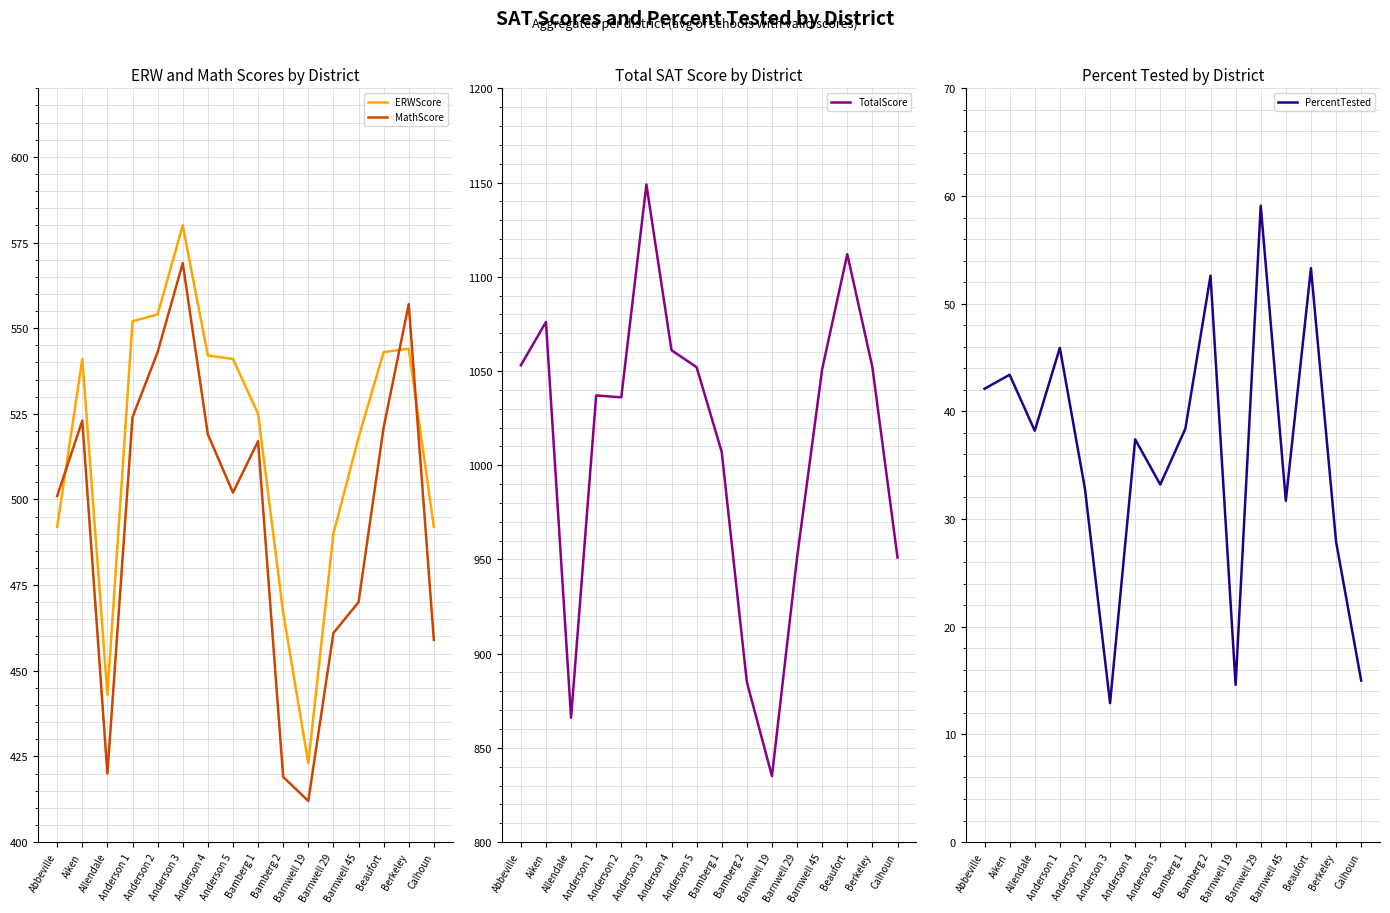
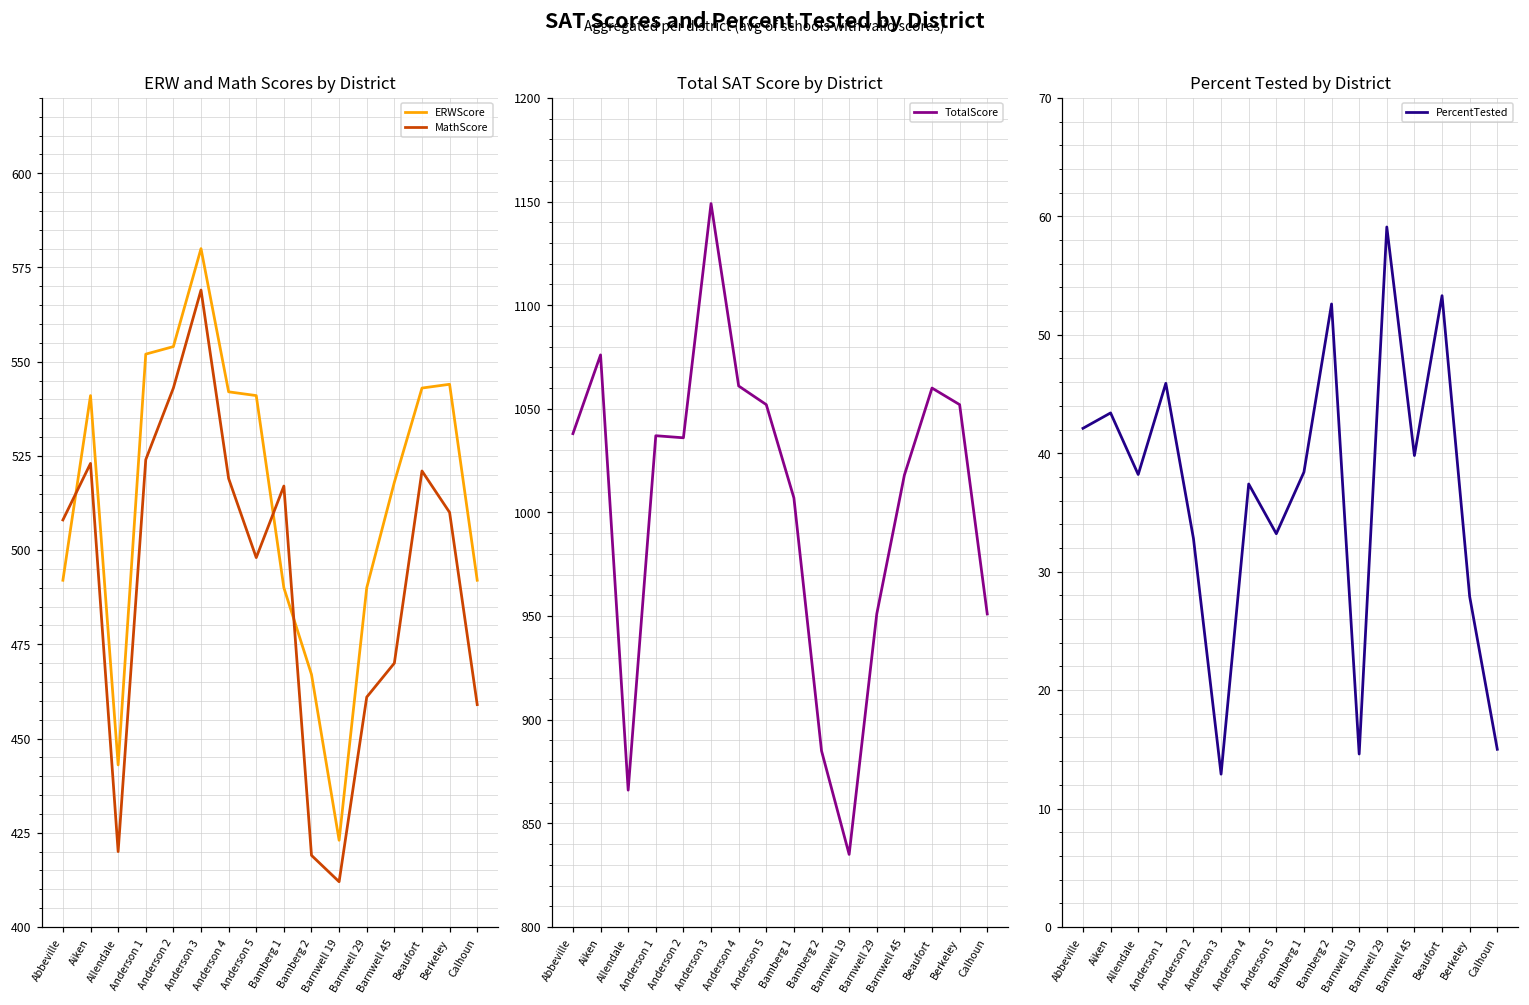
ERW and Math Scores by District, MathScore, Abbeville: 501 -> 508
ERW and Math Scores by District, MathScore, Anderson 5: 502 -> 498
ERW and Math Scores by District, ERWScore, Bamberg 1: 525 -> 490
ERW and Math Scores by District, MathScore, Berkeley: 557 -> 510
Total SAT Score by District, Abbeville: 1053 -> 1038
Total SAT Score by District, Barnwell 45: 1051 -> 1018
Total SAT Score by District, Beaufort: 1112 -> 1060
Percent Tested by District, Barnwell 45: 31.7 -> 39.8
